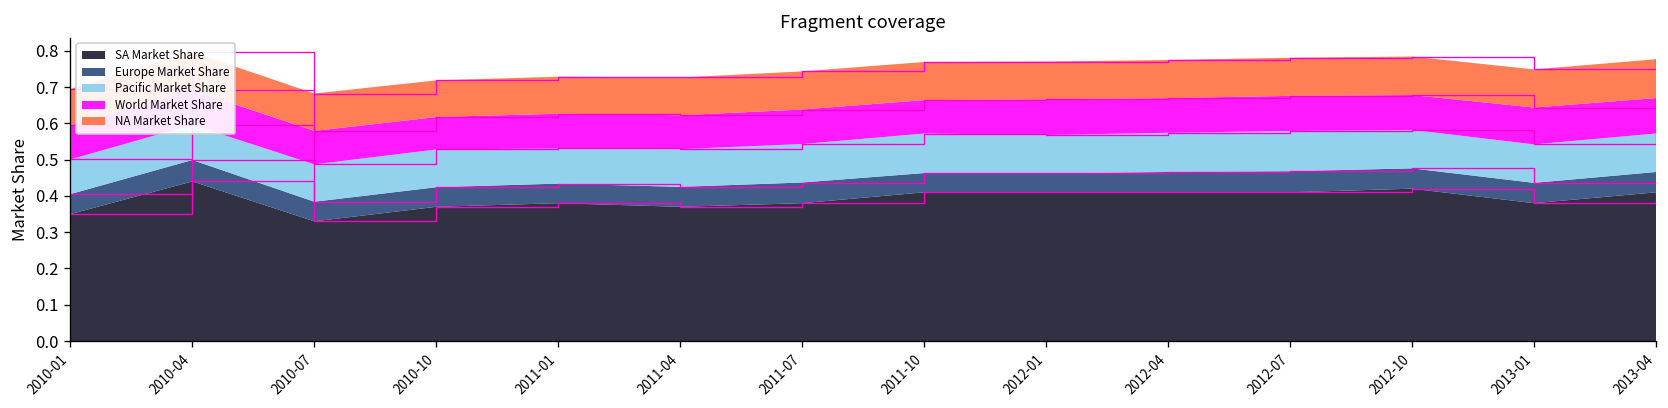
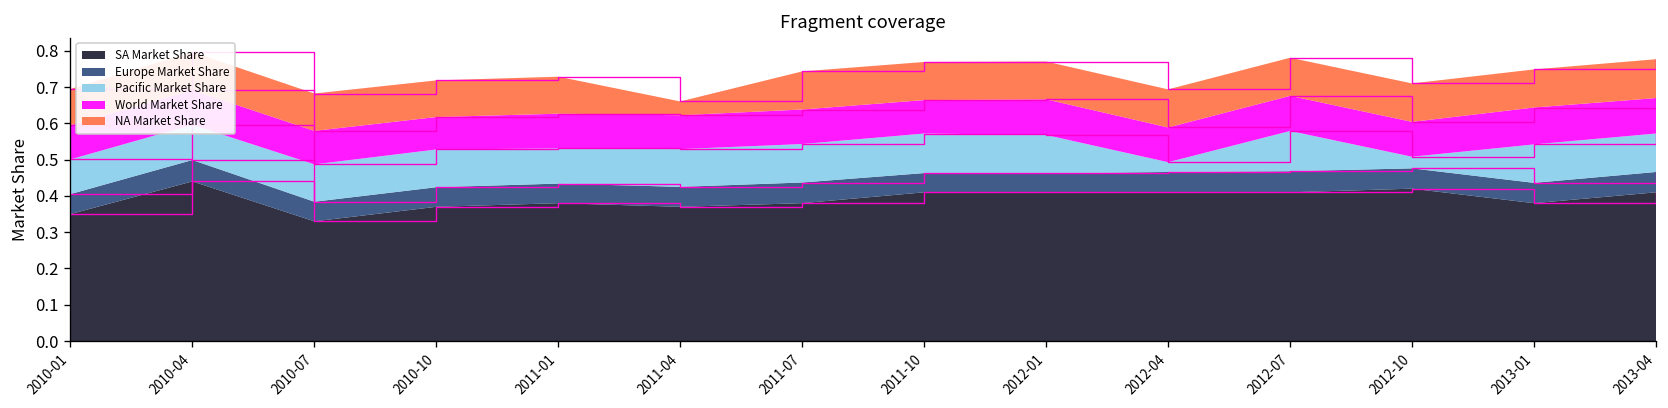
NA Market Share, 2011-04: 0.10 -> 0.04
Pacific Market Share, 2012-04: 0.11 -> 0.03
Pacific Market Share, 2012-10: 0.11 -> 0.03
